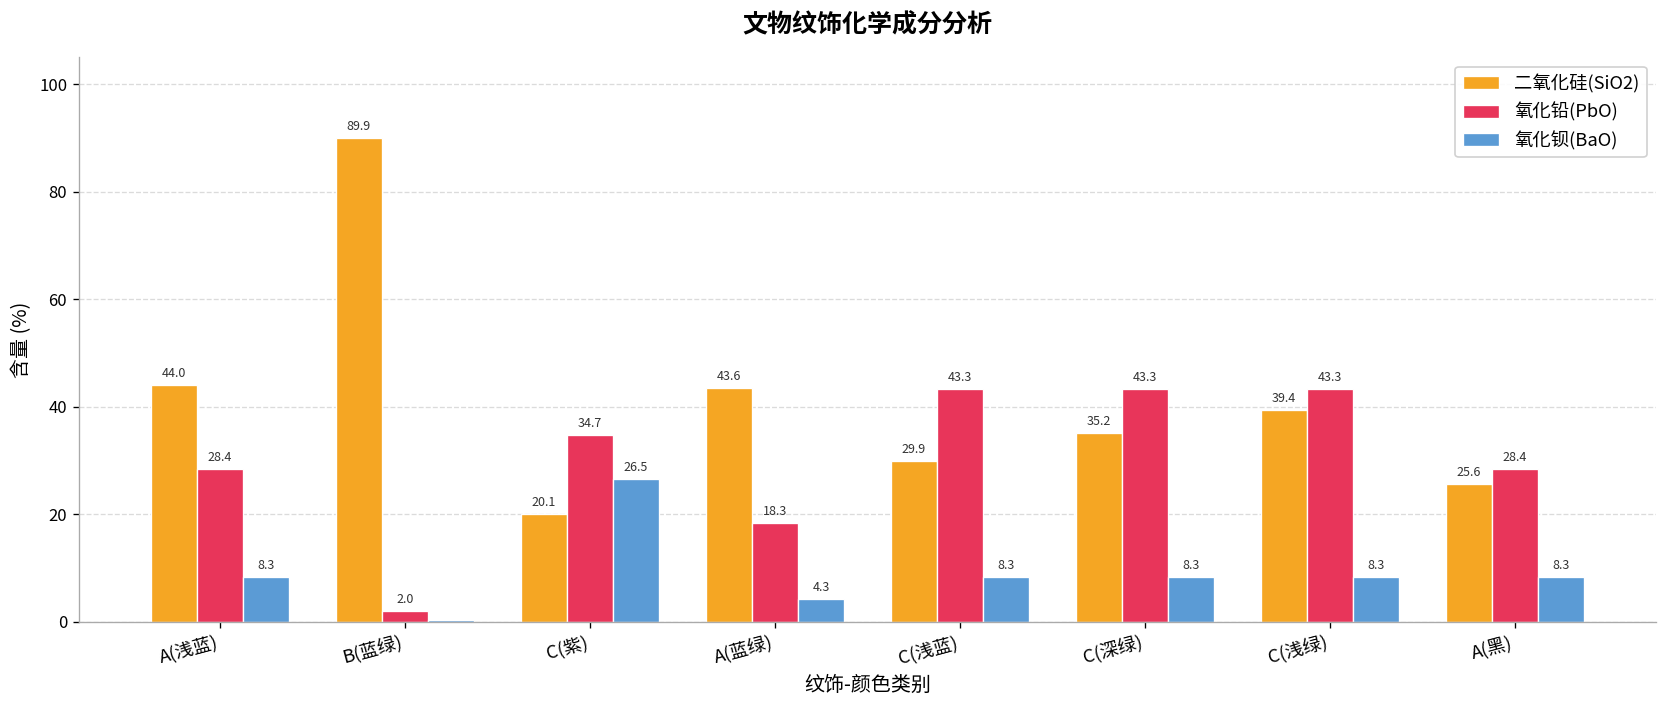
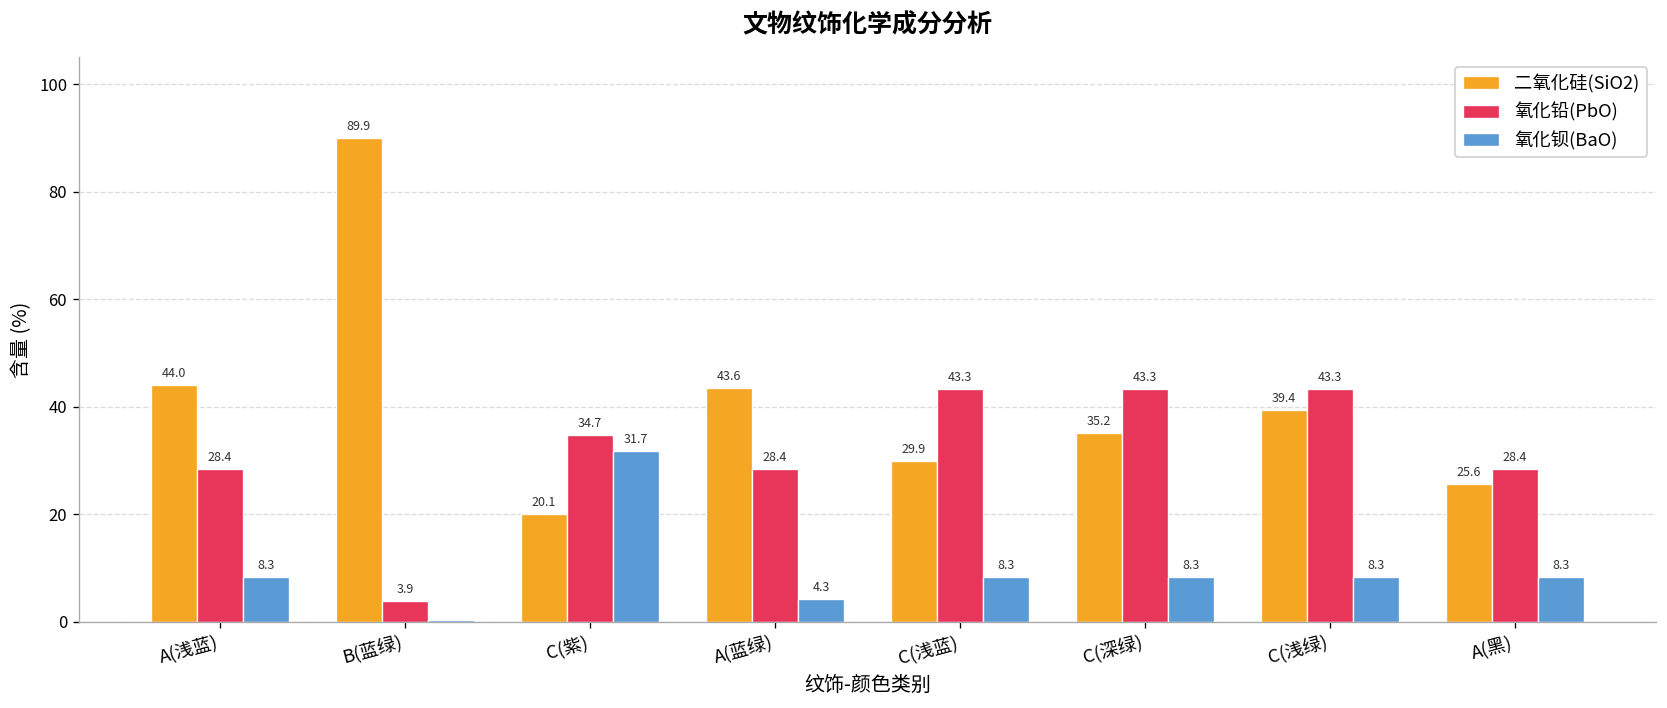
氧化铅(PbO), B(蓝绿): 2.0 -> 3.9
氧化钡(BaO), C(紫): 26.5 -> 31.7
氧化铅(PbO), A(蓝绿): 18.3 -> 28.4
